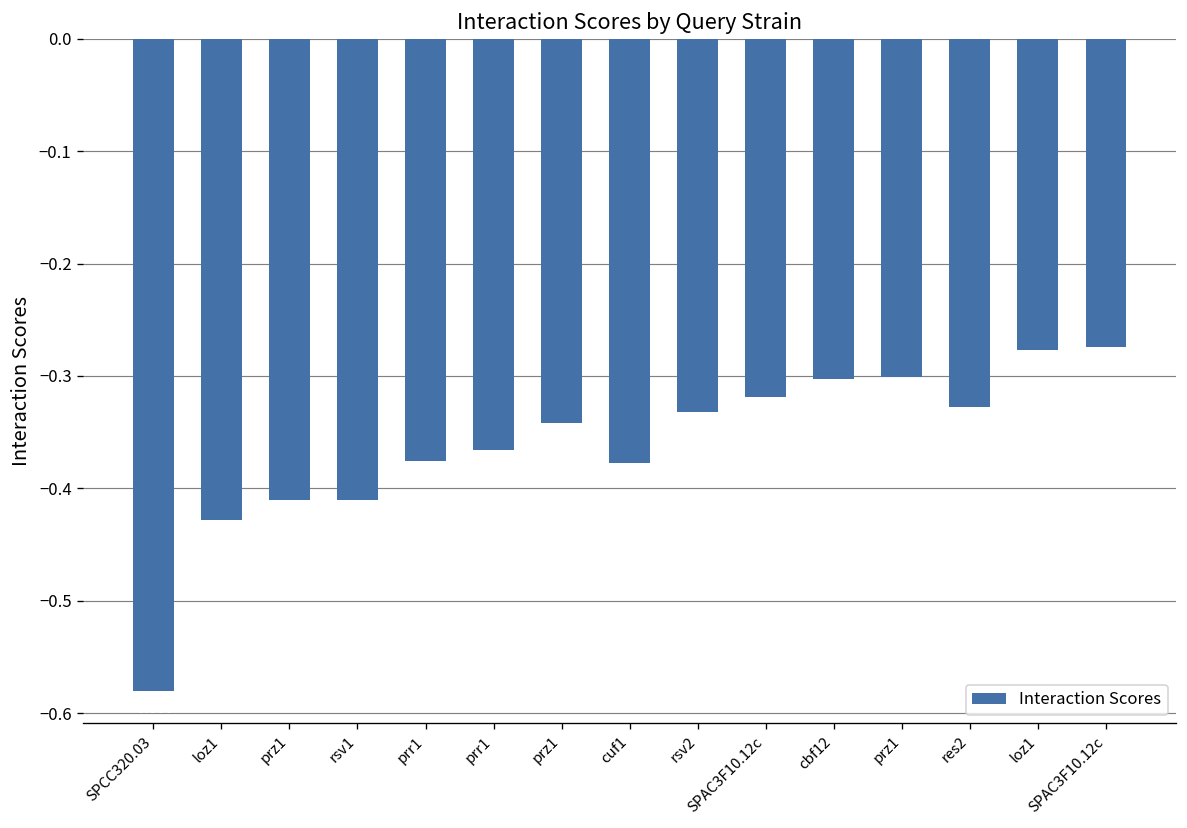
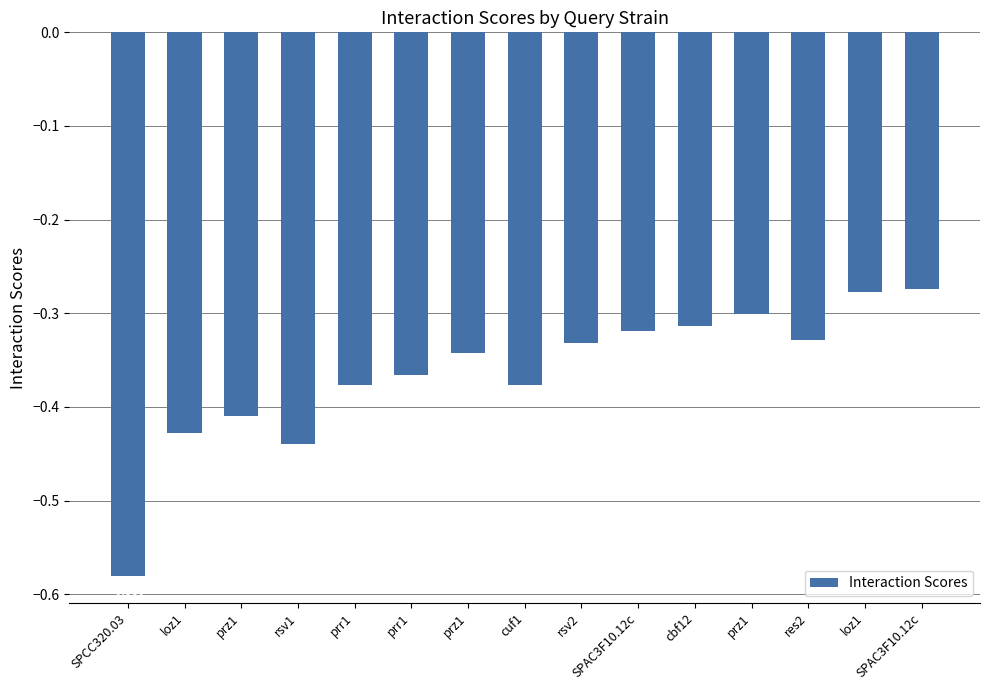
rsv1: -0.41 -> -0.44
cbf12: -0.30 -> -0.31
